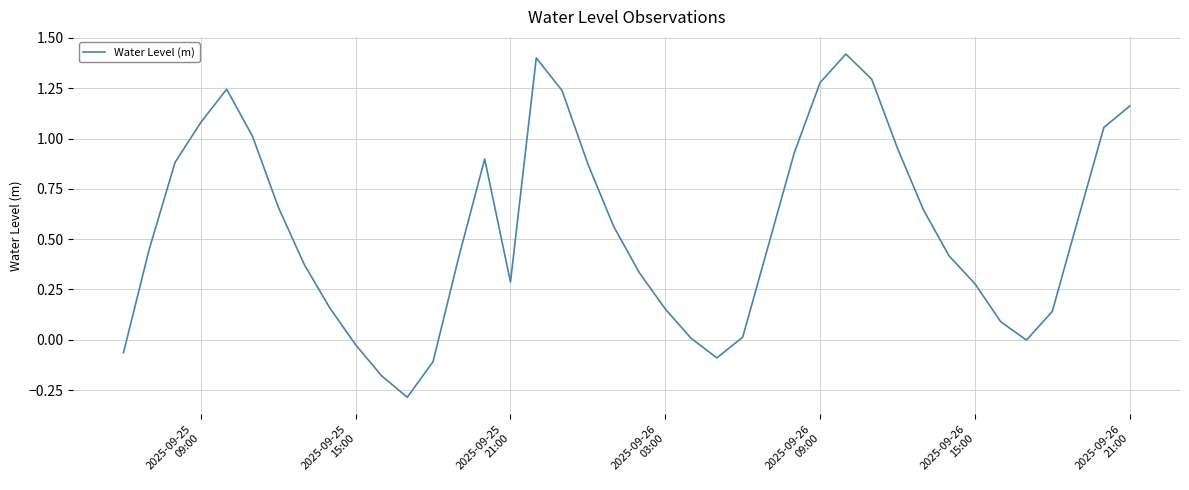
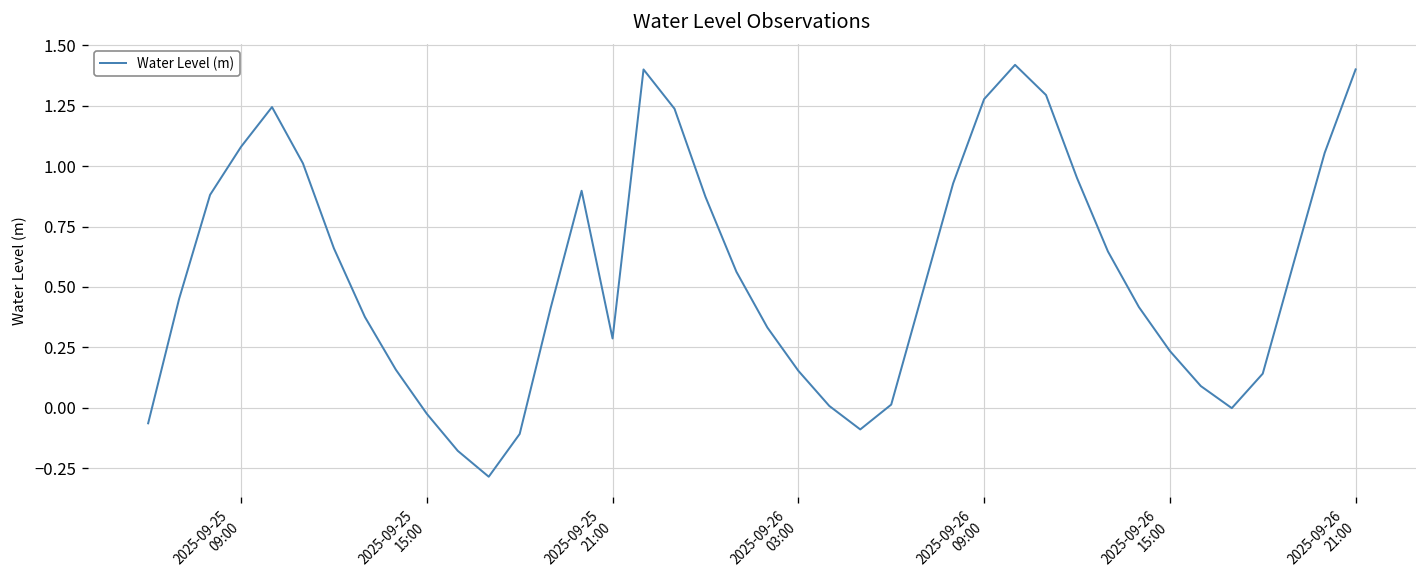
2025-09-26 15:00: 0.28 -> 0.24
2025-09-26 21:00: 1.16 -> 1.40
